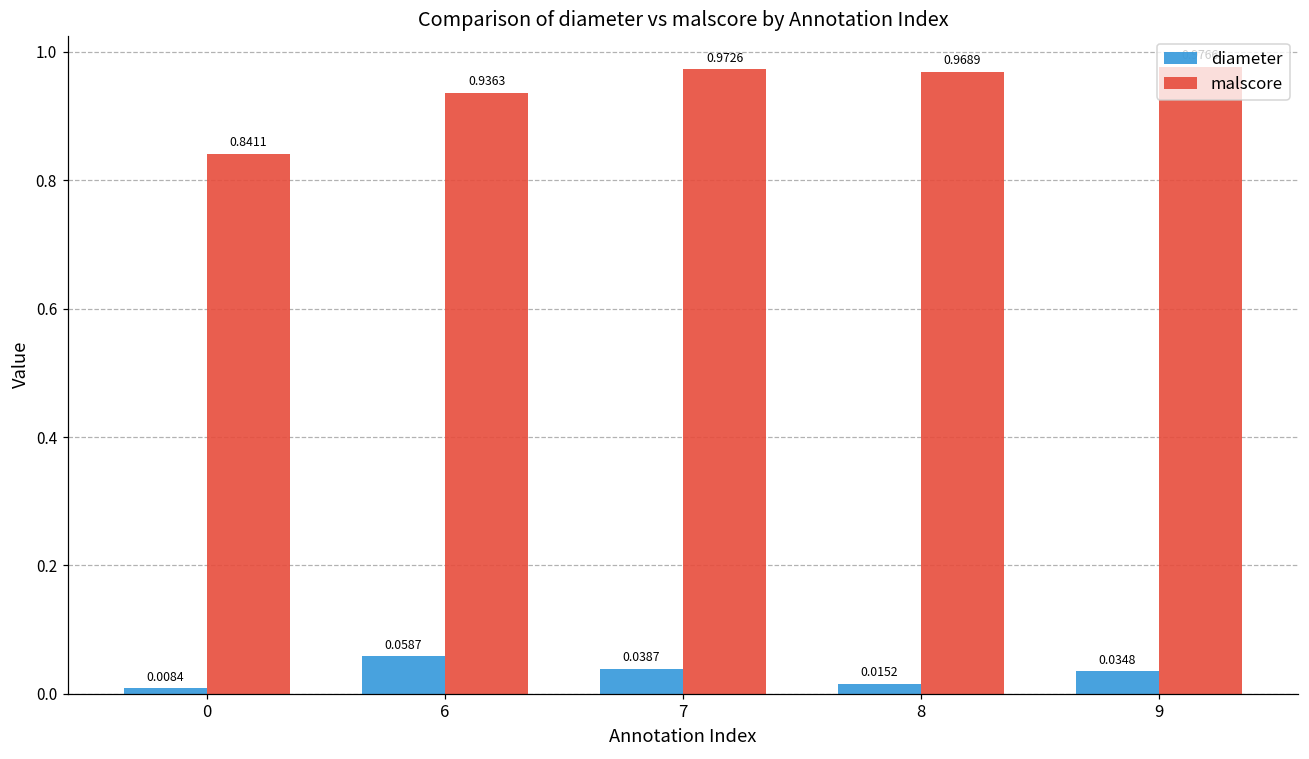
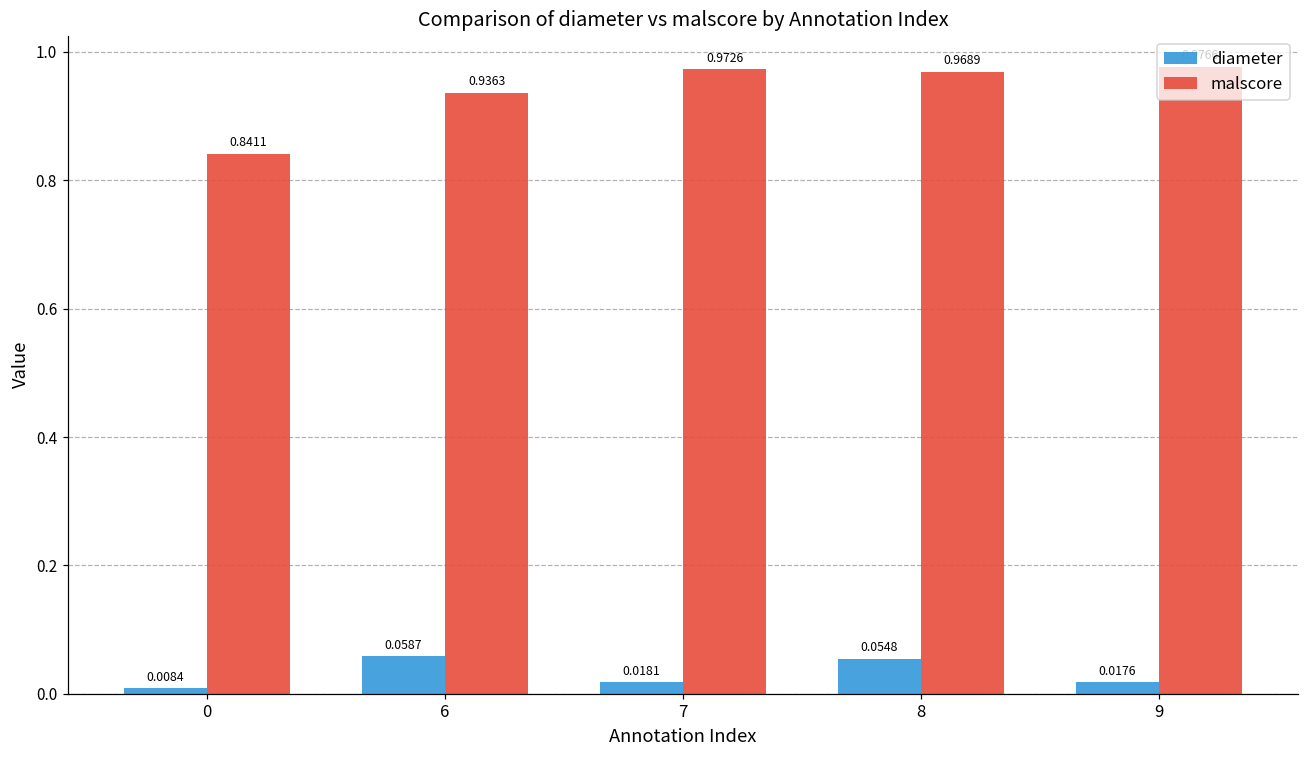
diameter, 7: 0.0387 -> 0.0181
diameter, 8: 0.0152 -> 0.0548
diameter, 9: 0.0348 -> 0.0176
